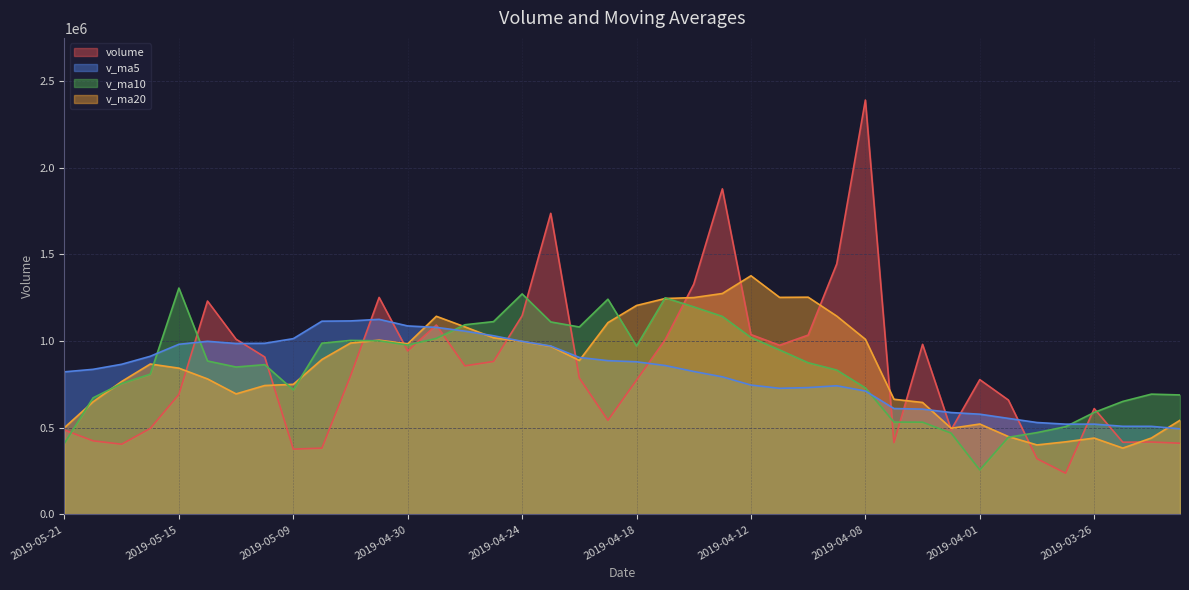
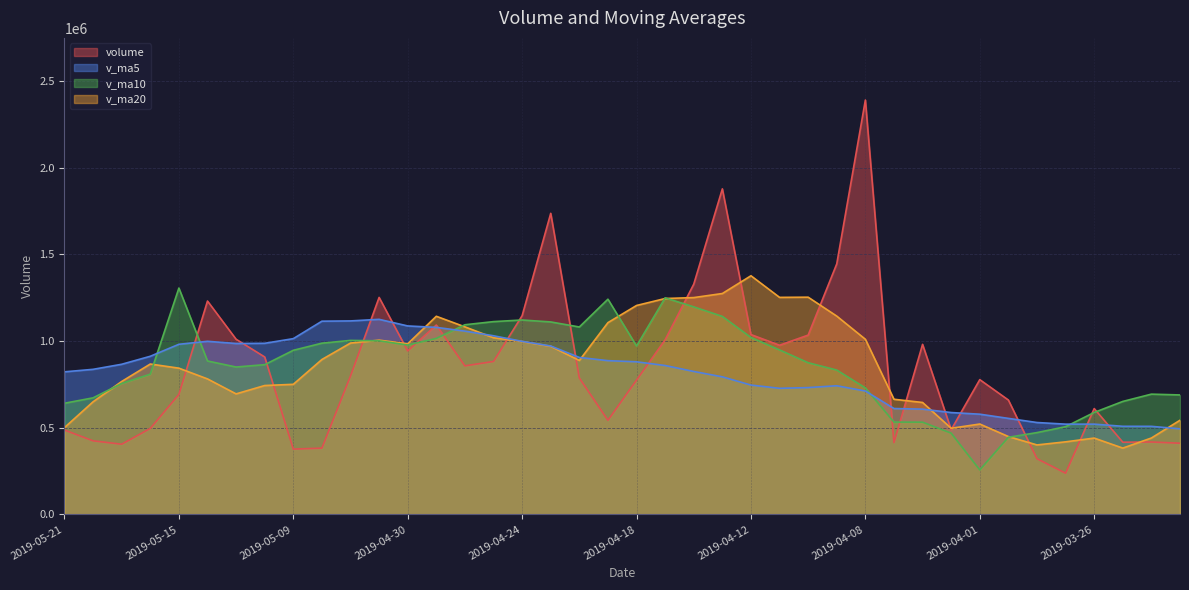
v_ma10, 2019-05-21: 410000 -> 640000
v_ma10, 2019-05-09: 720000 -> 950000
v_ma10, 2019-04-24: 1270000 -> 1120000
